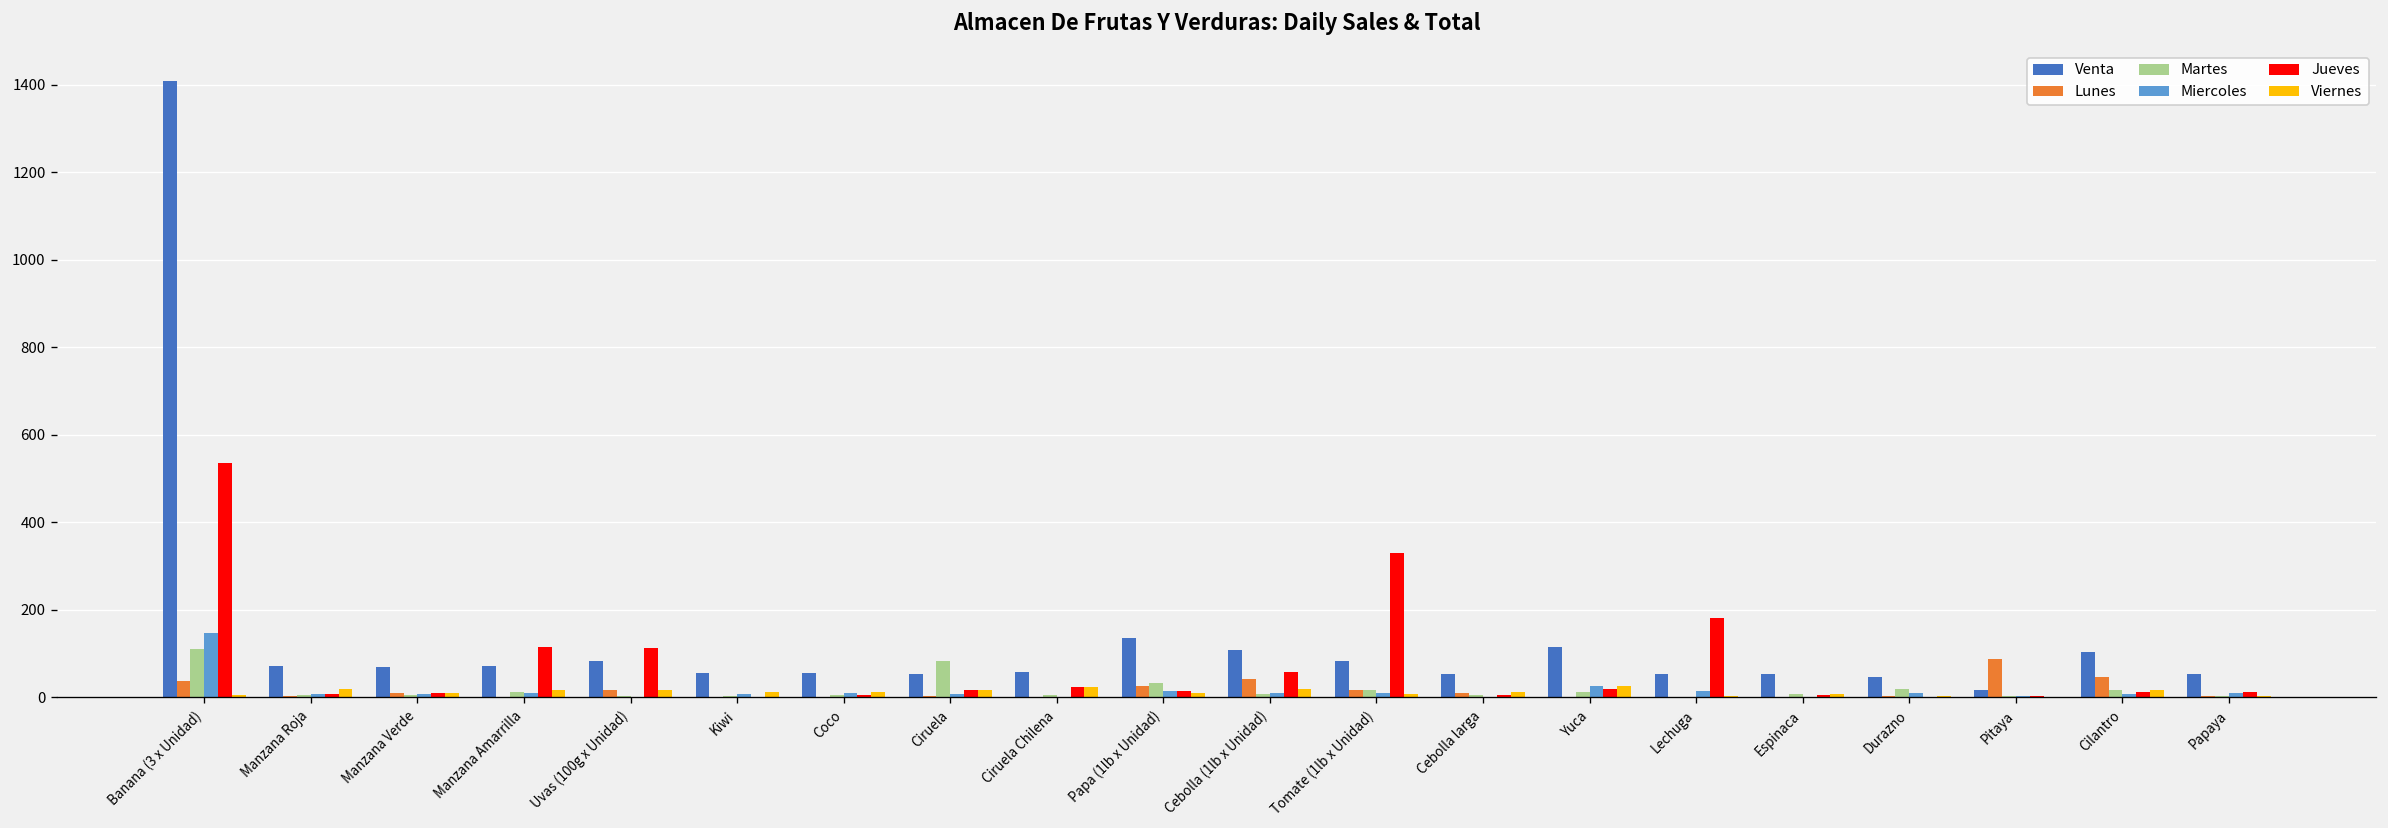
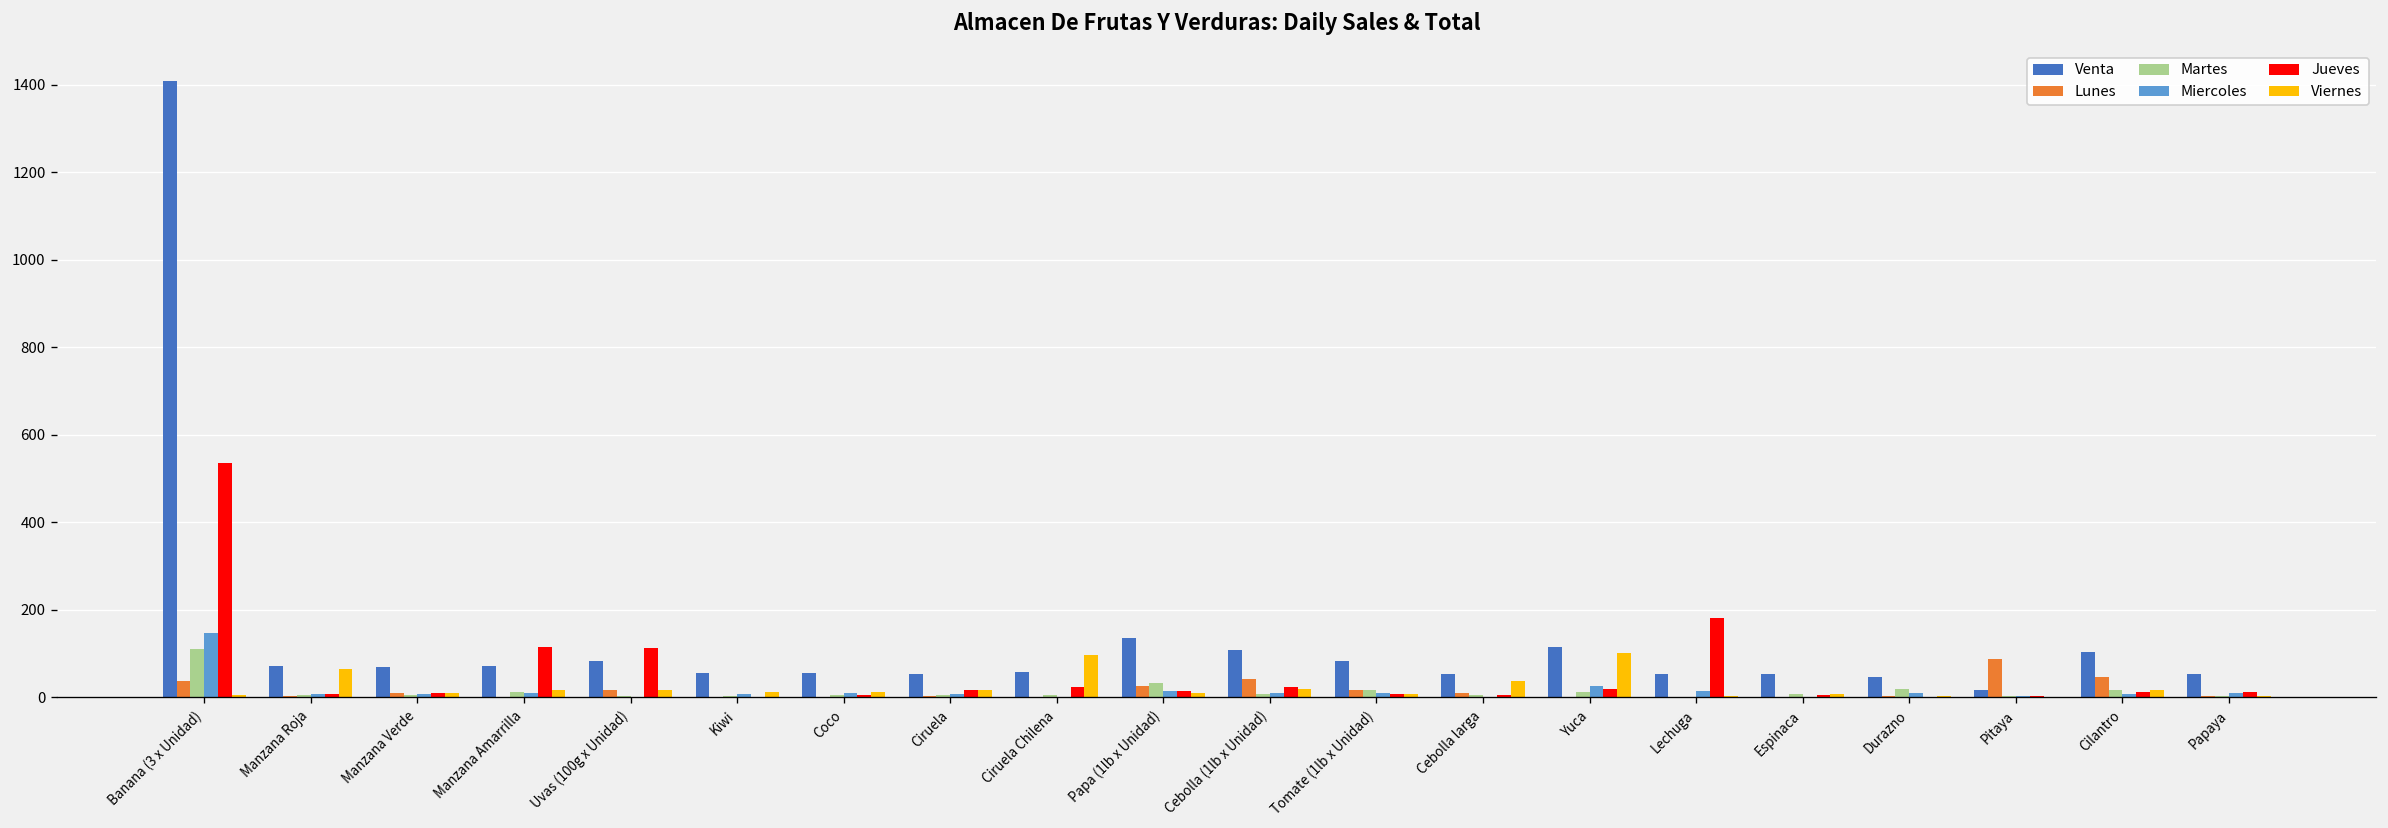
Viernes, Manzana Roja: 20 -> 60
Martes, Ciruela: 80 -> 10
Viernes, Ciruela Chilena: 20 -> 100
Jueves, Cebolla (1lb x Unidad): 60 -> 20
Jueves, Tomate (1lb x Unidad): 330 -> 10
Viernes, Cebolla larga: 10 -> 40
Viernes, Yuca: 30 -> 100
